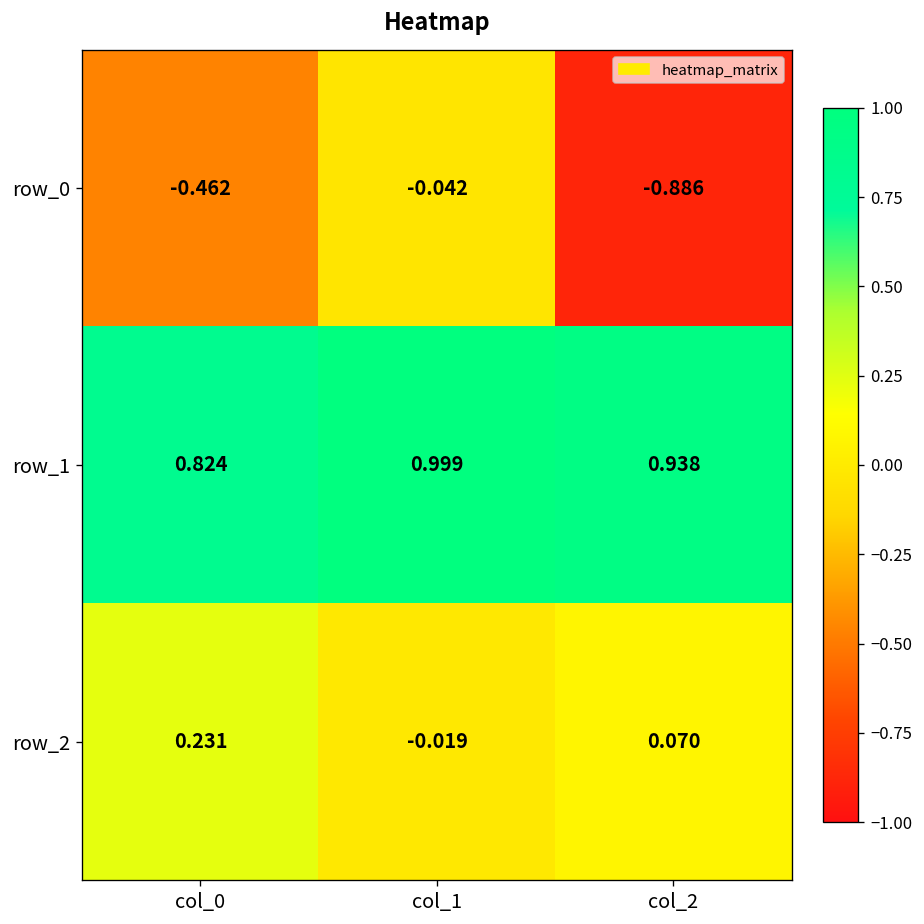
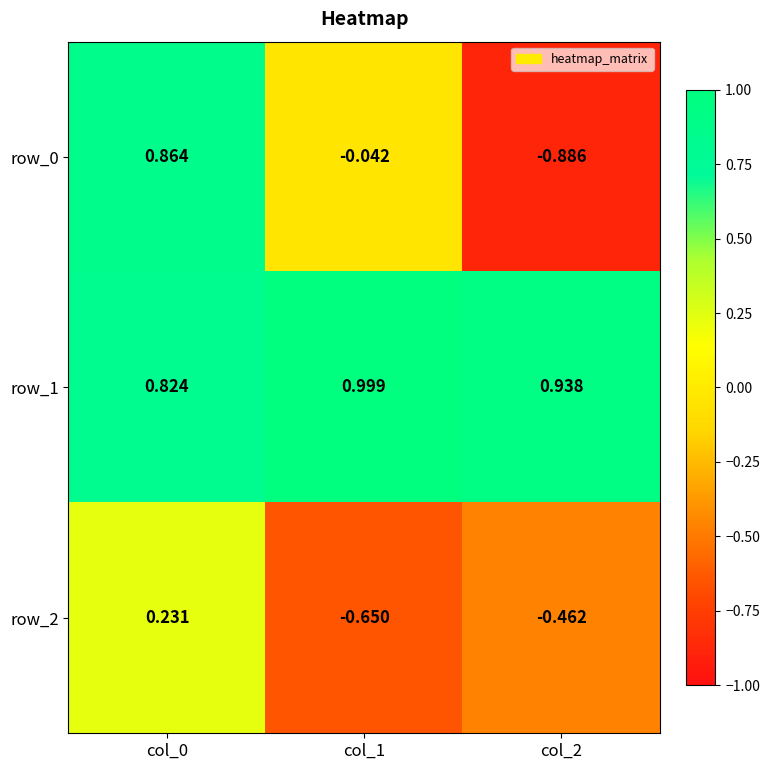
row_0, col_0: -0.462 -> 0.864
row_2, col_1: -0.019 -> -0.650
row_2, col_2: 0.070 -> -0.462
